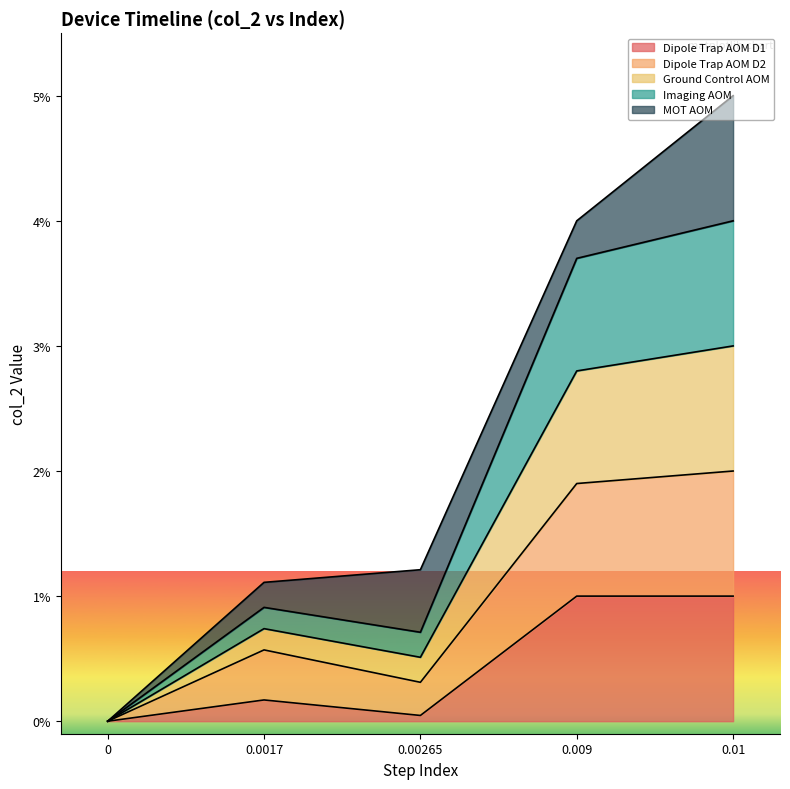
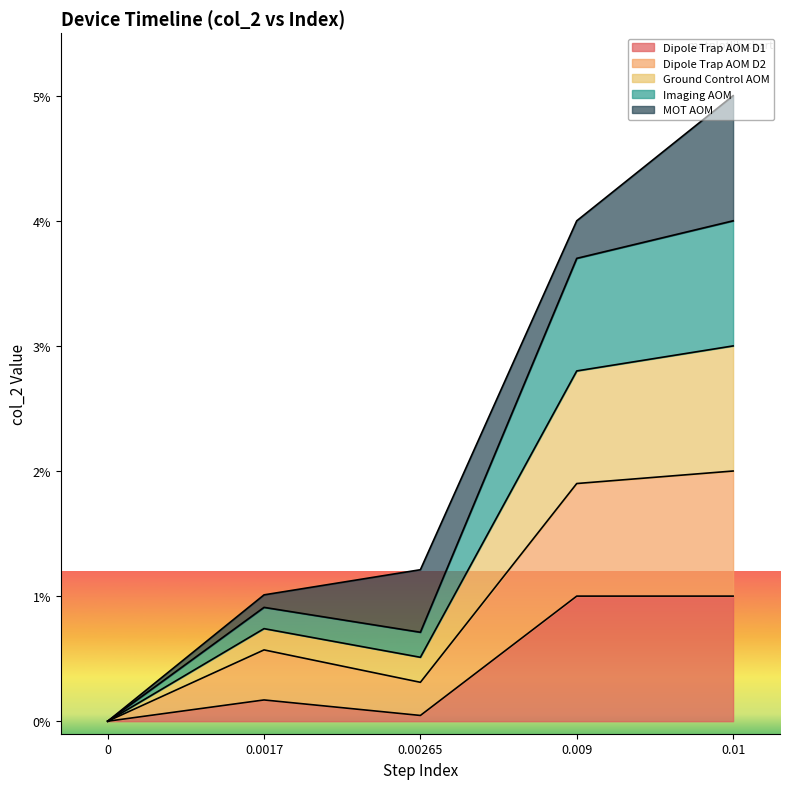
MOT AOM, 0.0017: 0.20% -> 0.10%
